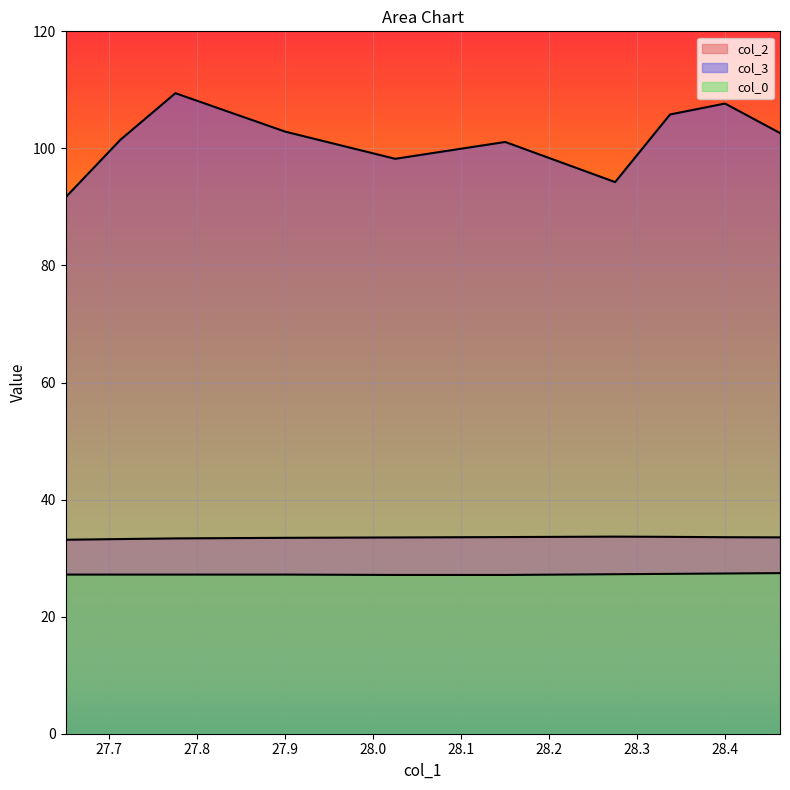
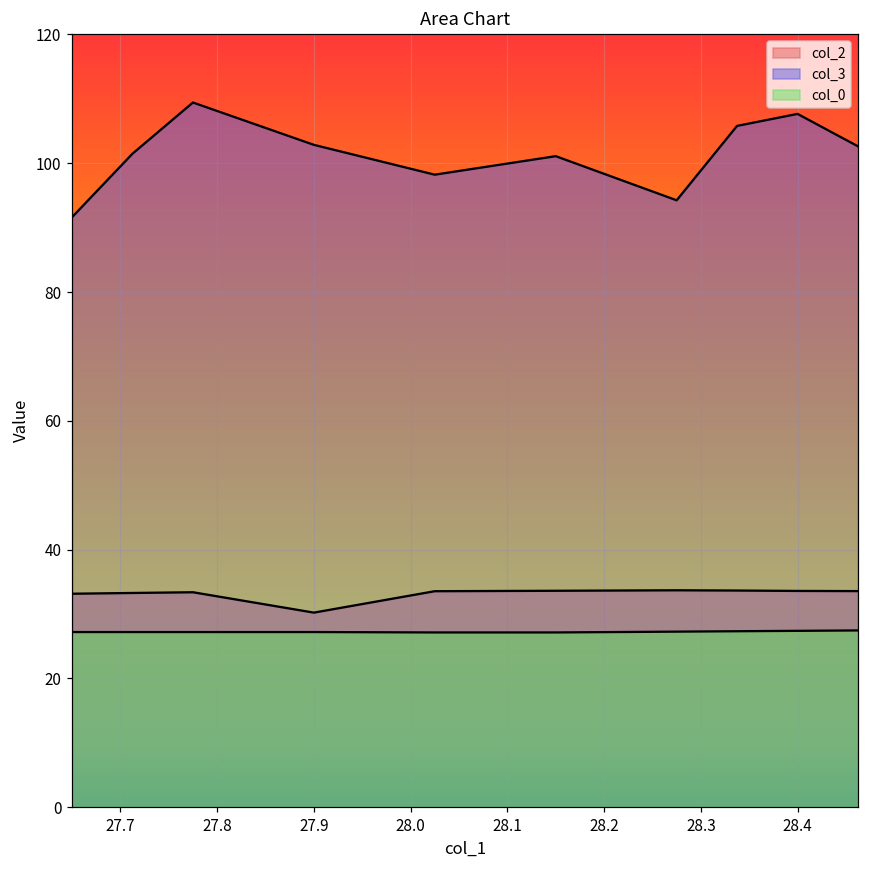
col_2, 27.9: 33 -> 30
